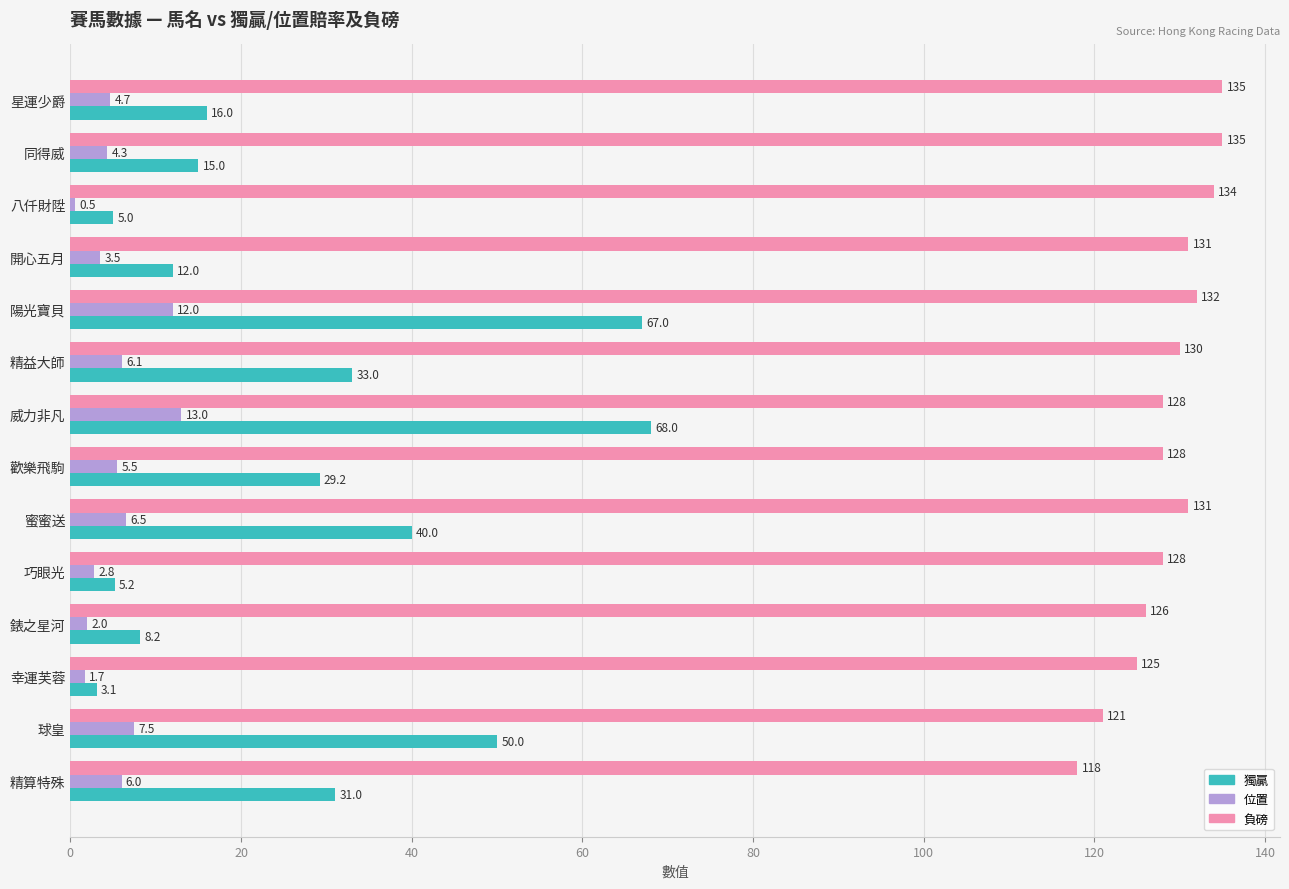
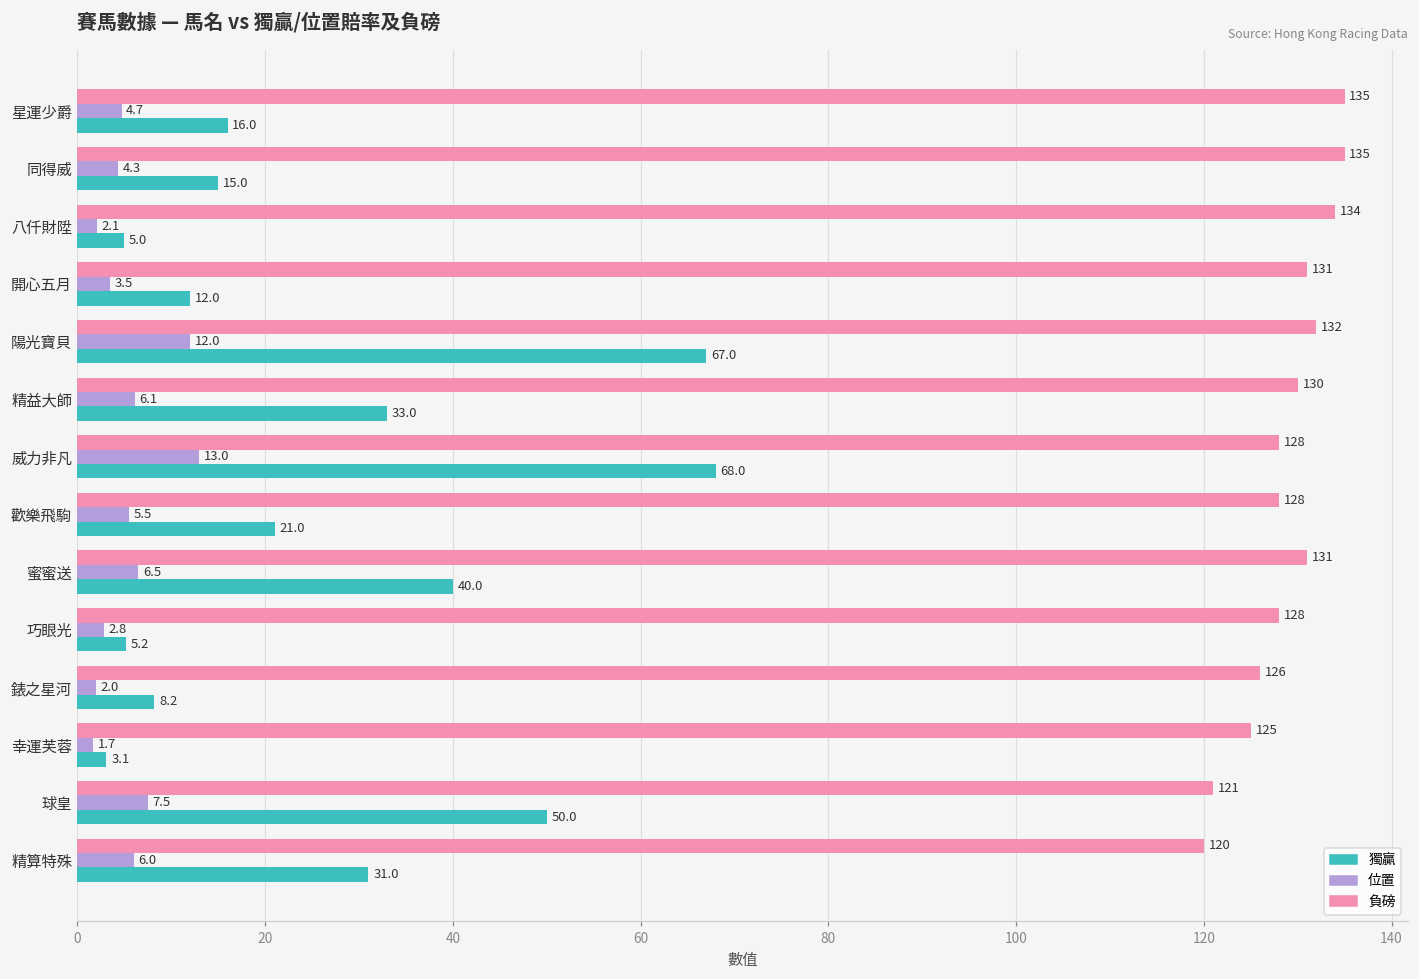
位置, 八仟財陞: 0.5 -> 2.1
獨贏, 歡樂飛駒: 29.2 -> 21.0
負磅, 精算特殊: 118 -> 120
